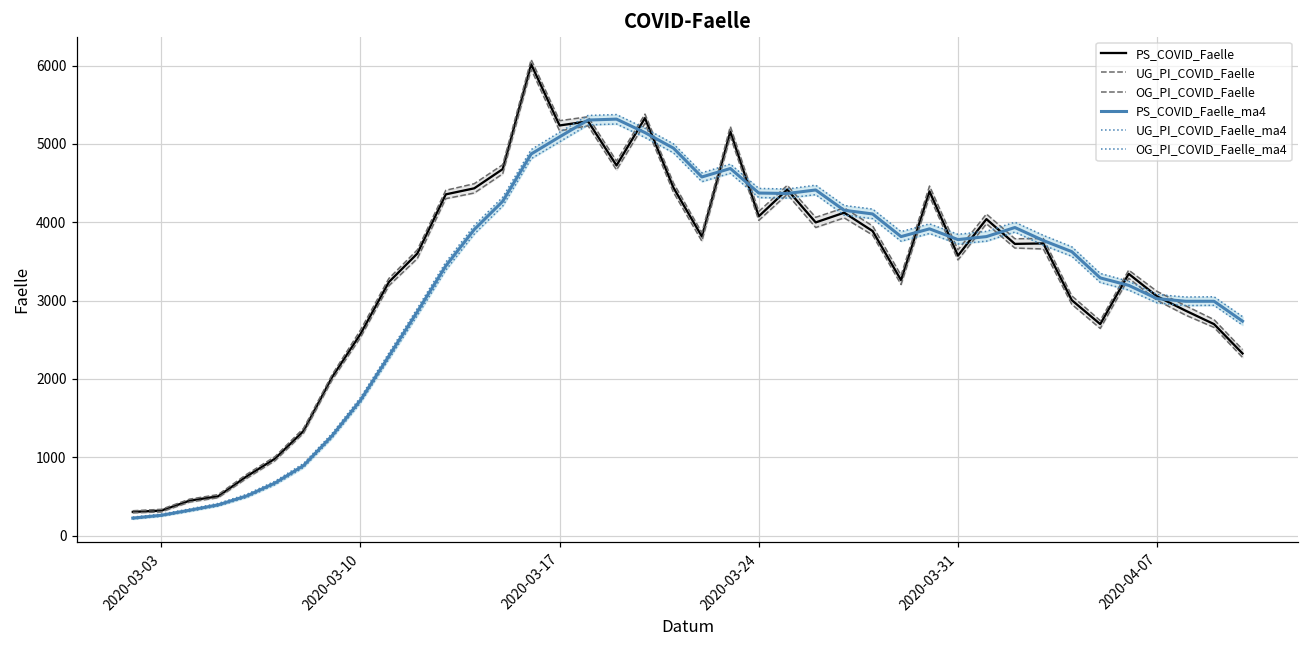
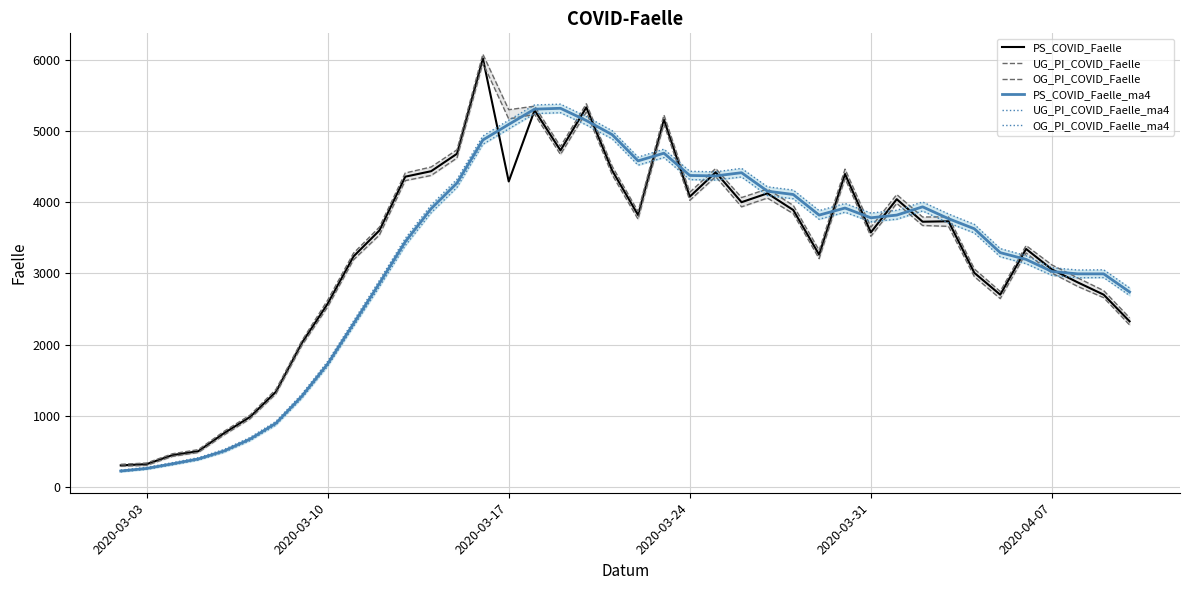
PS_COVID_Faelle, 2020-03-17: 5200 -> 4300
